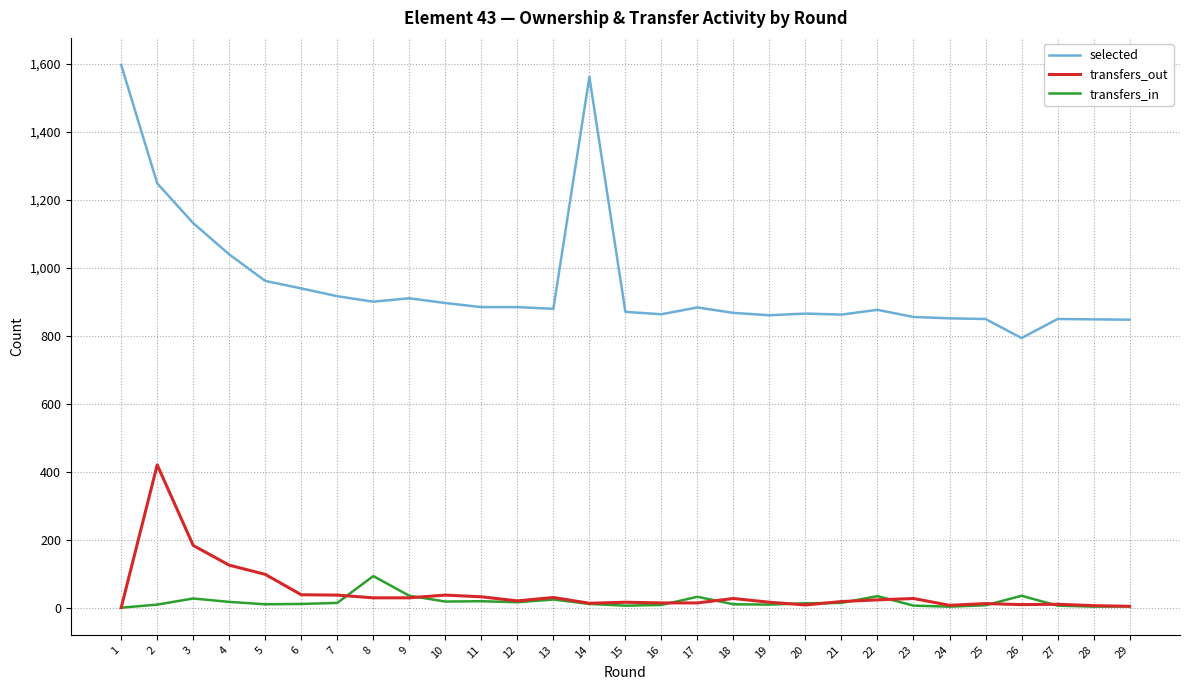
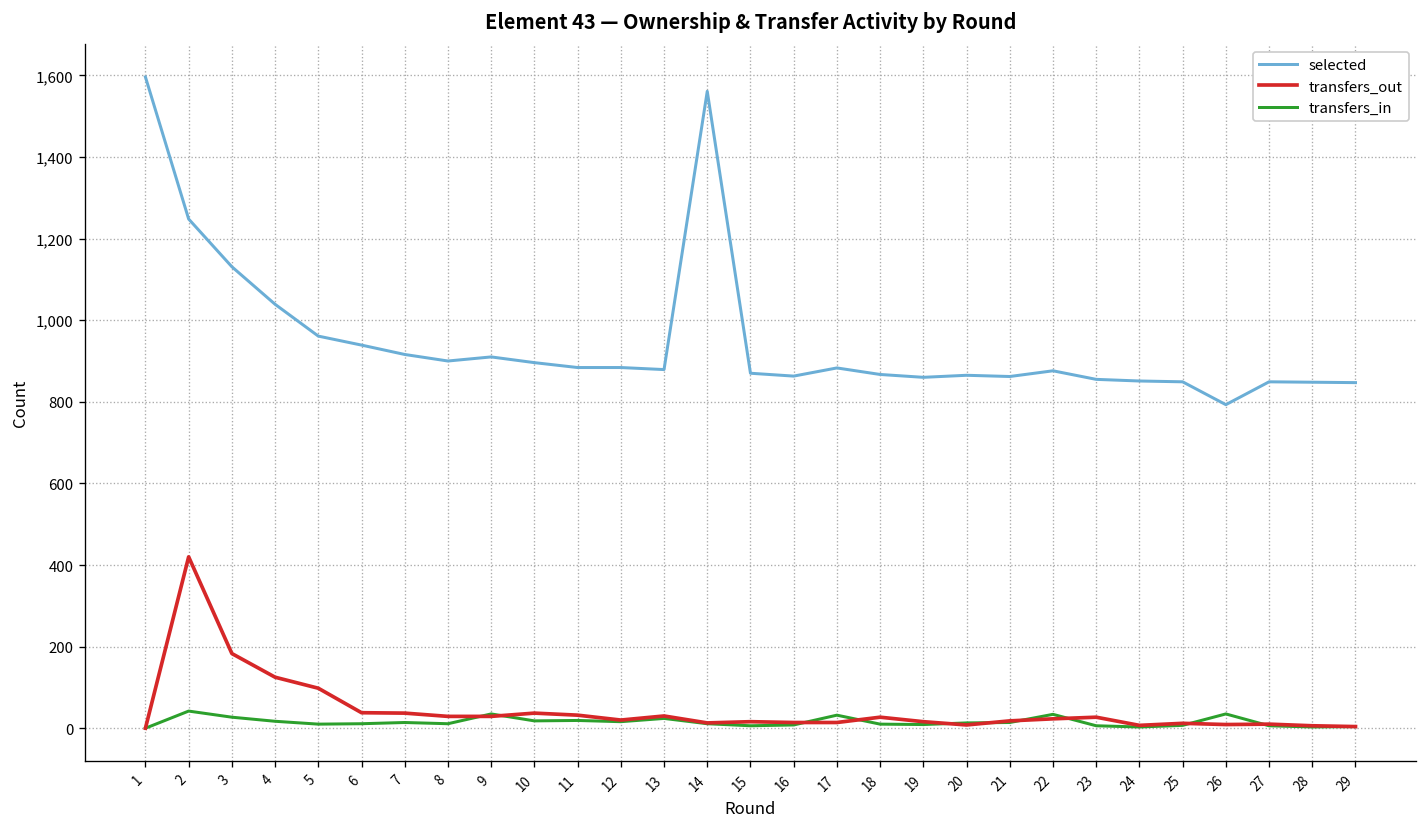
transfers_in, 2: 10 -> 40
transfers_in, 8: 90 -> 10
